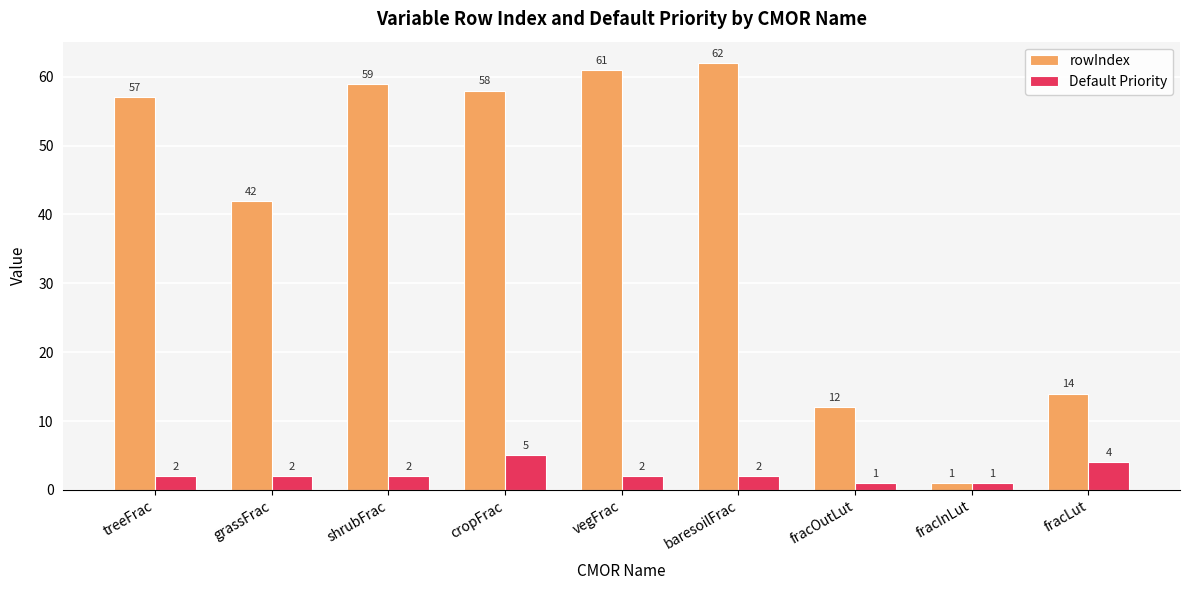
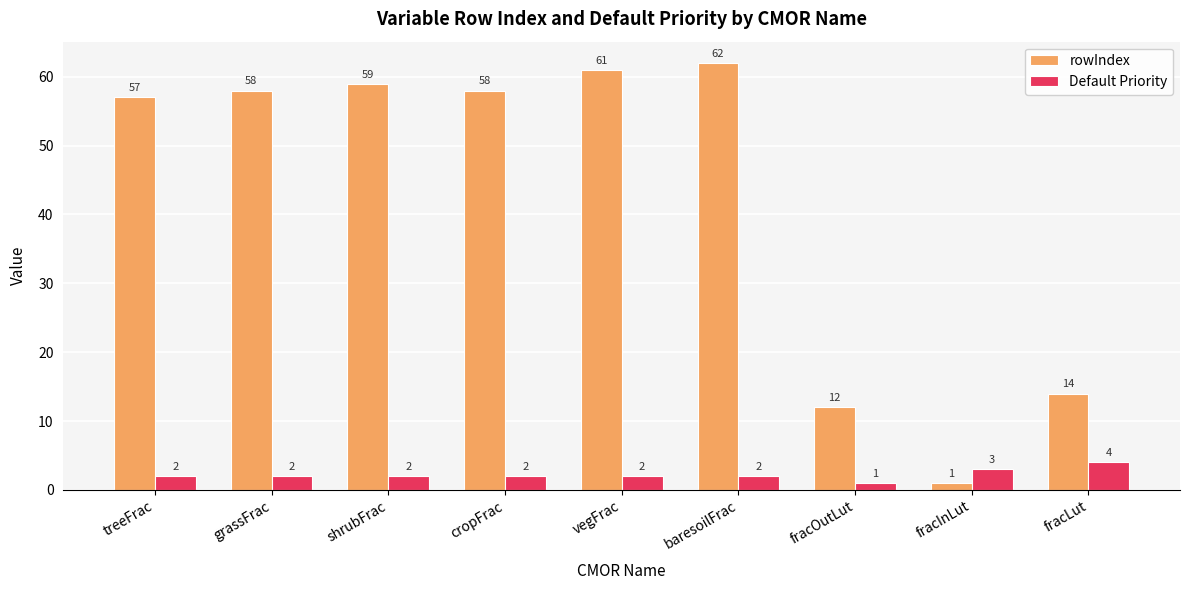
rowIndex, grassFrac: 42 -> 58
Default Priority, cropFrac: 5 -> 2
Default Priority, fracInLut: 1 -> 3
